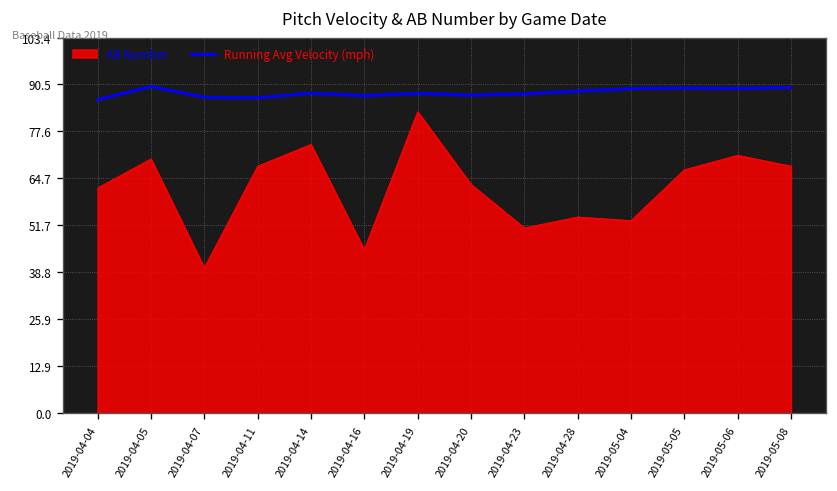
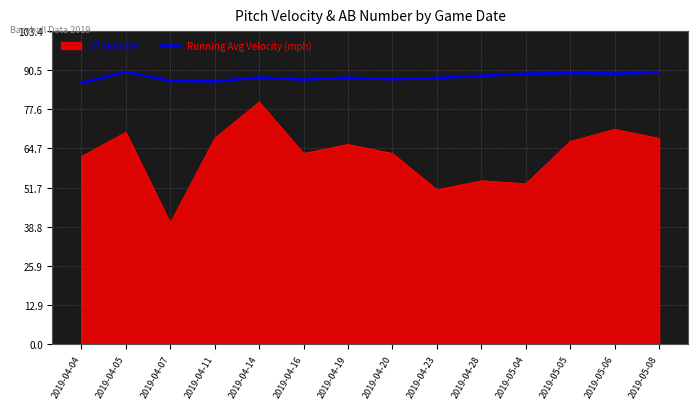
AB Number, 2019-04-14: 74 -> 80
AB Number, 2019-04-16: 45 -> 63
AB Number, 2019-04-19: 83 -> 66
